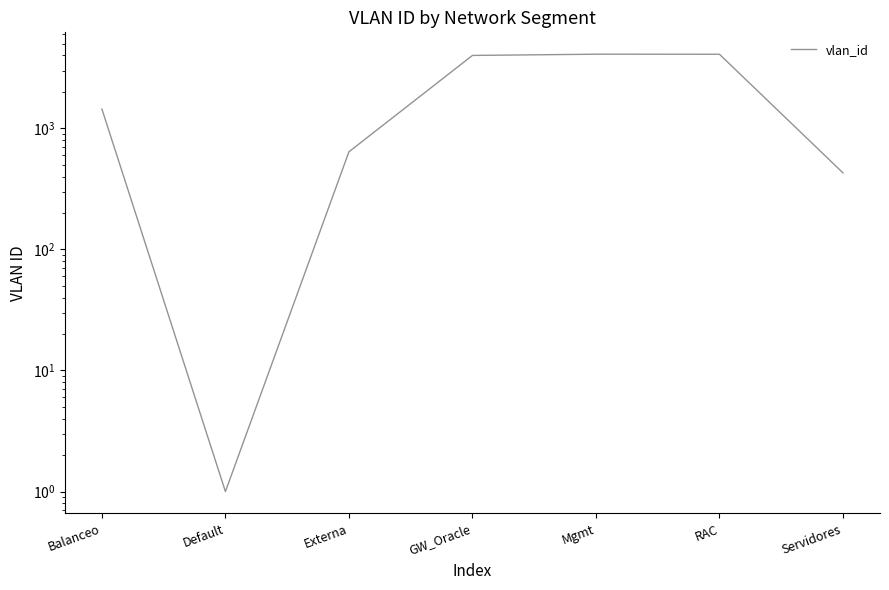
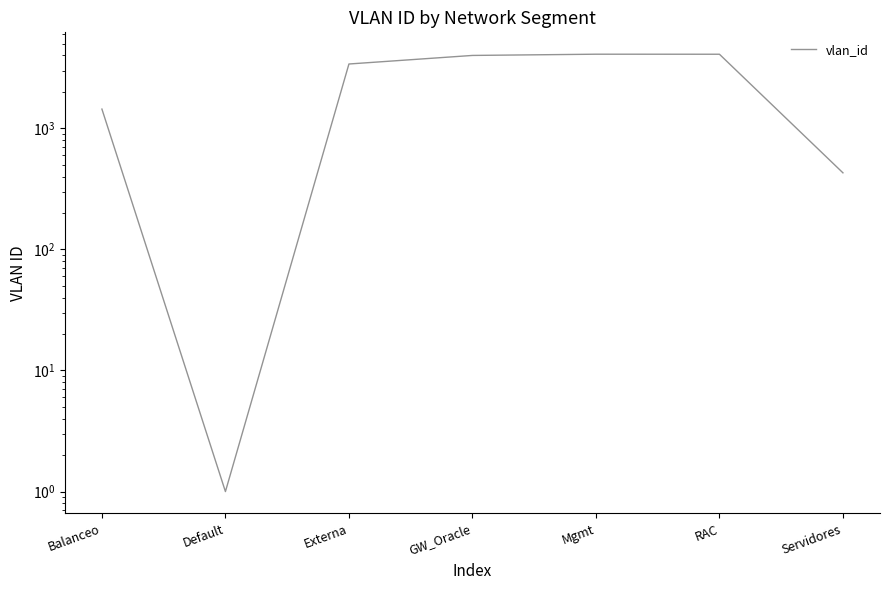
Externa: 600 -> 3400
